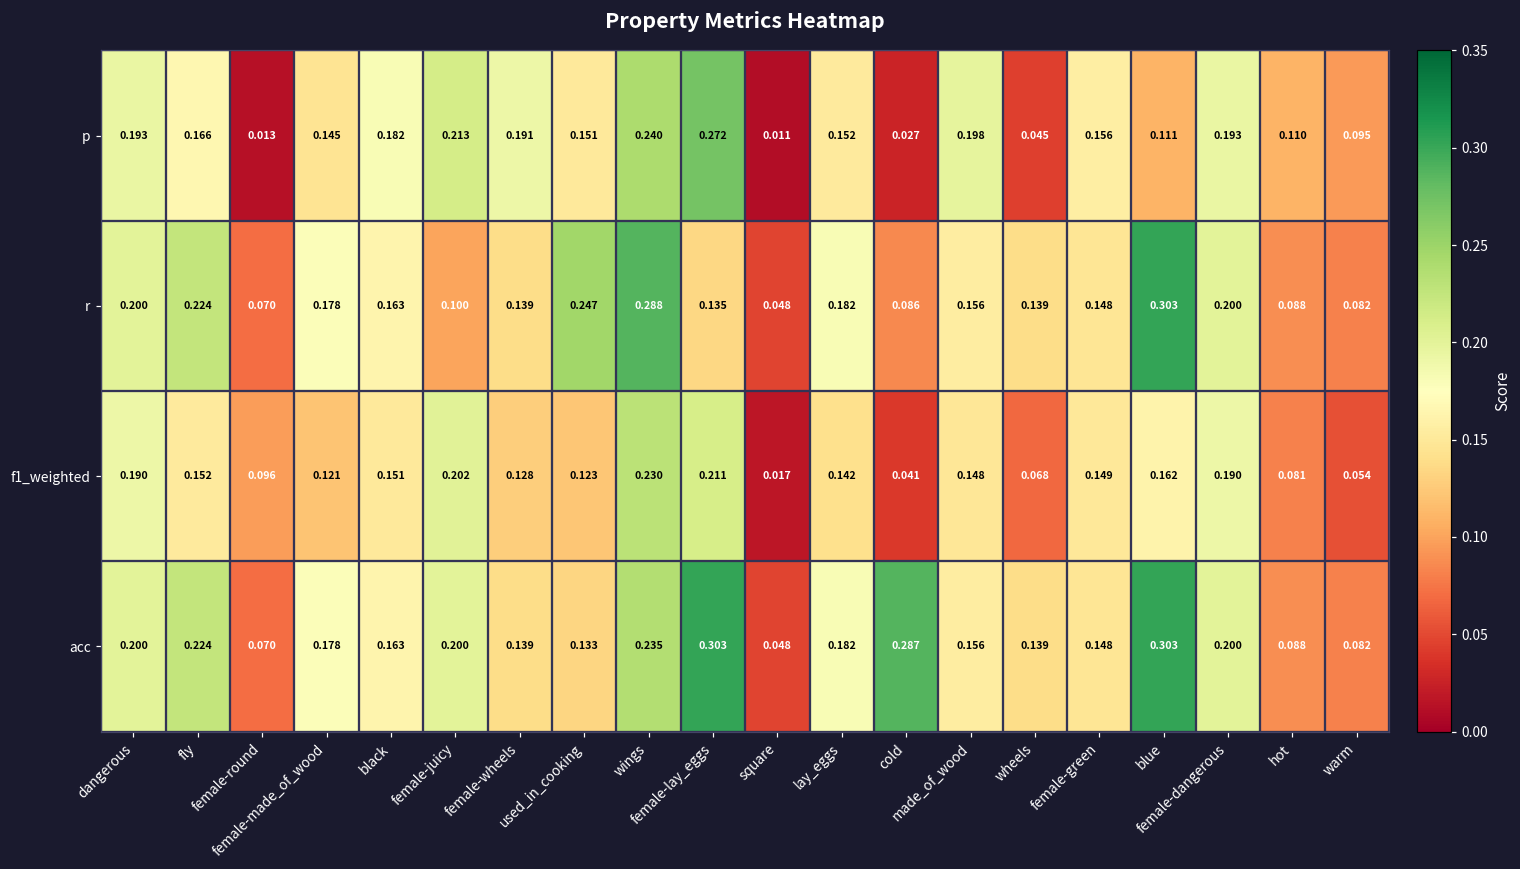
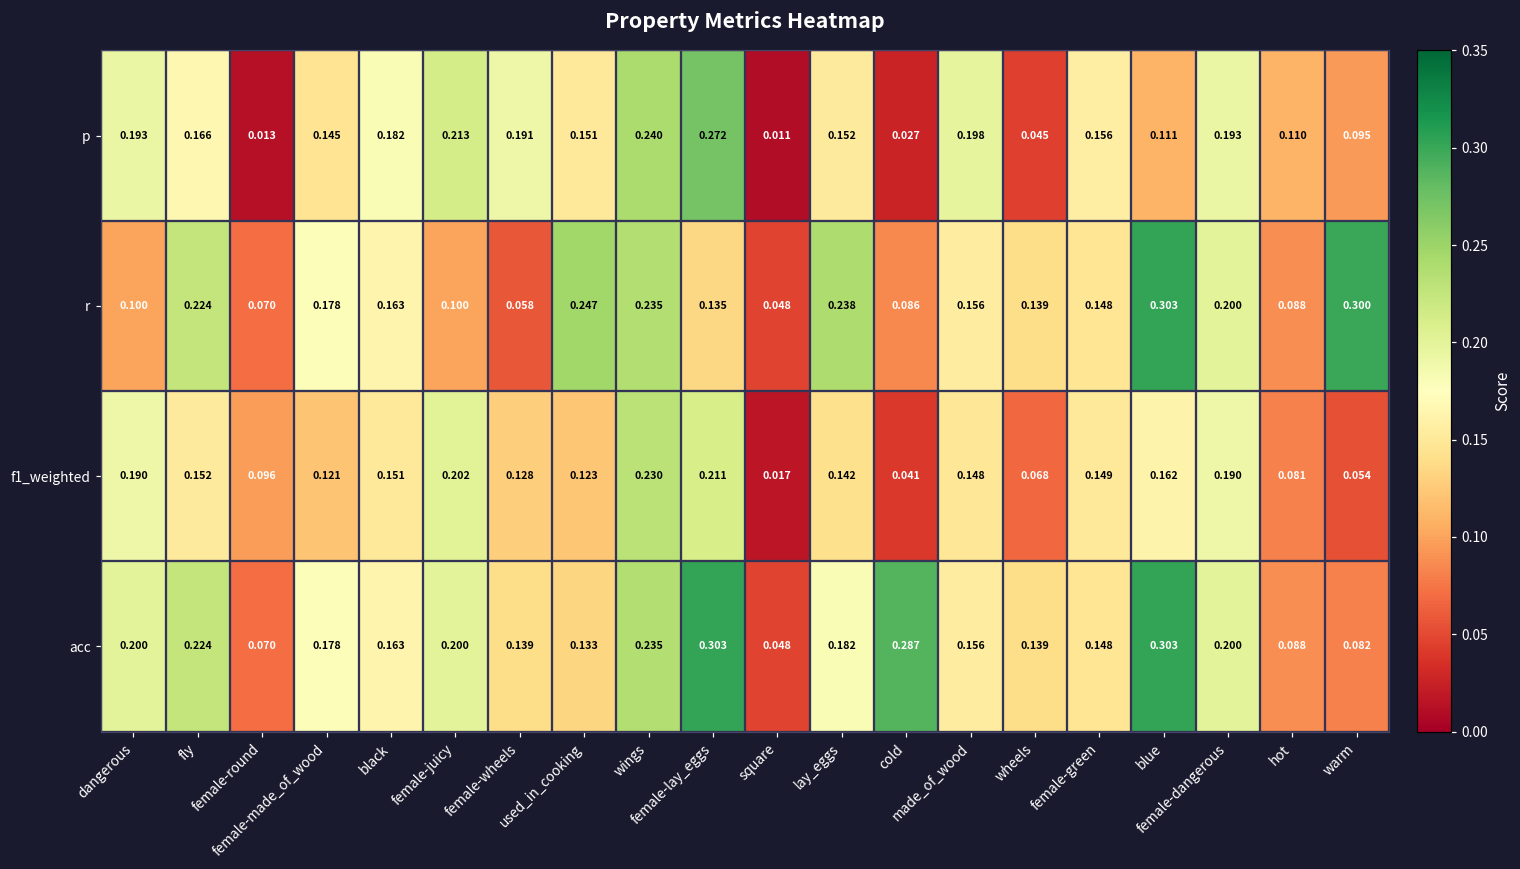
r, dangerous: 0.200 -> 0.100
r, female-wheels: 0.139 -> 0.058
r, wings: 0.288 -> 0.235
r, lay_eggs: 0.182 -> 0.238
r, warm: 0.082 -> 0.300
